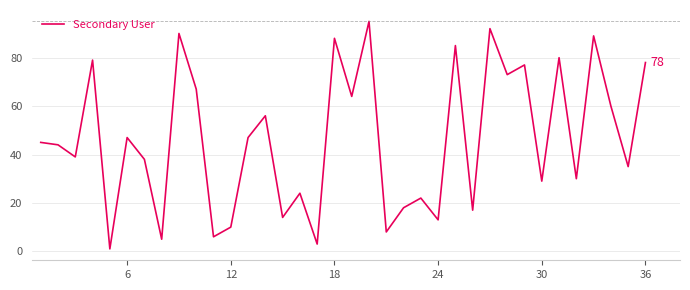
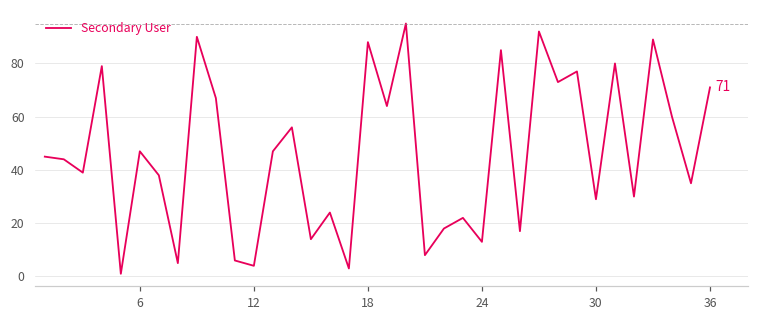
12: 10 -> 4
36: 78 -> 71
